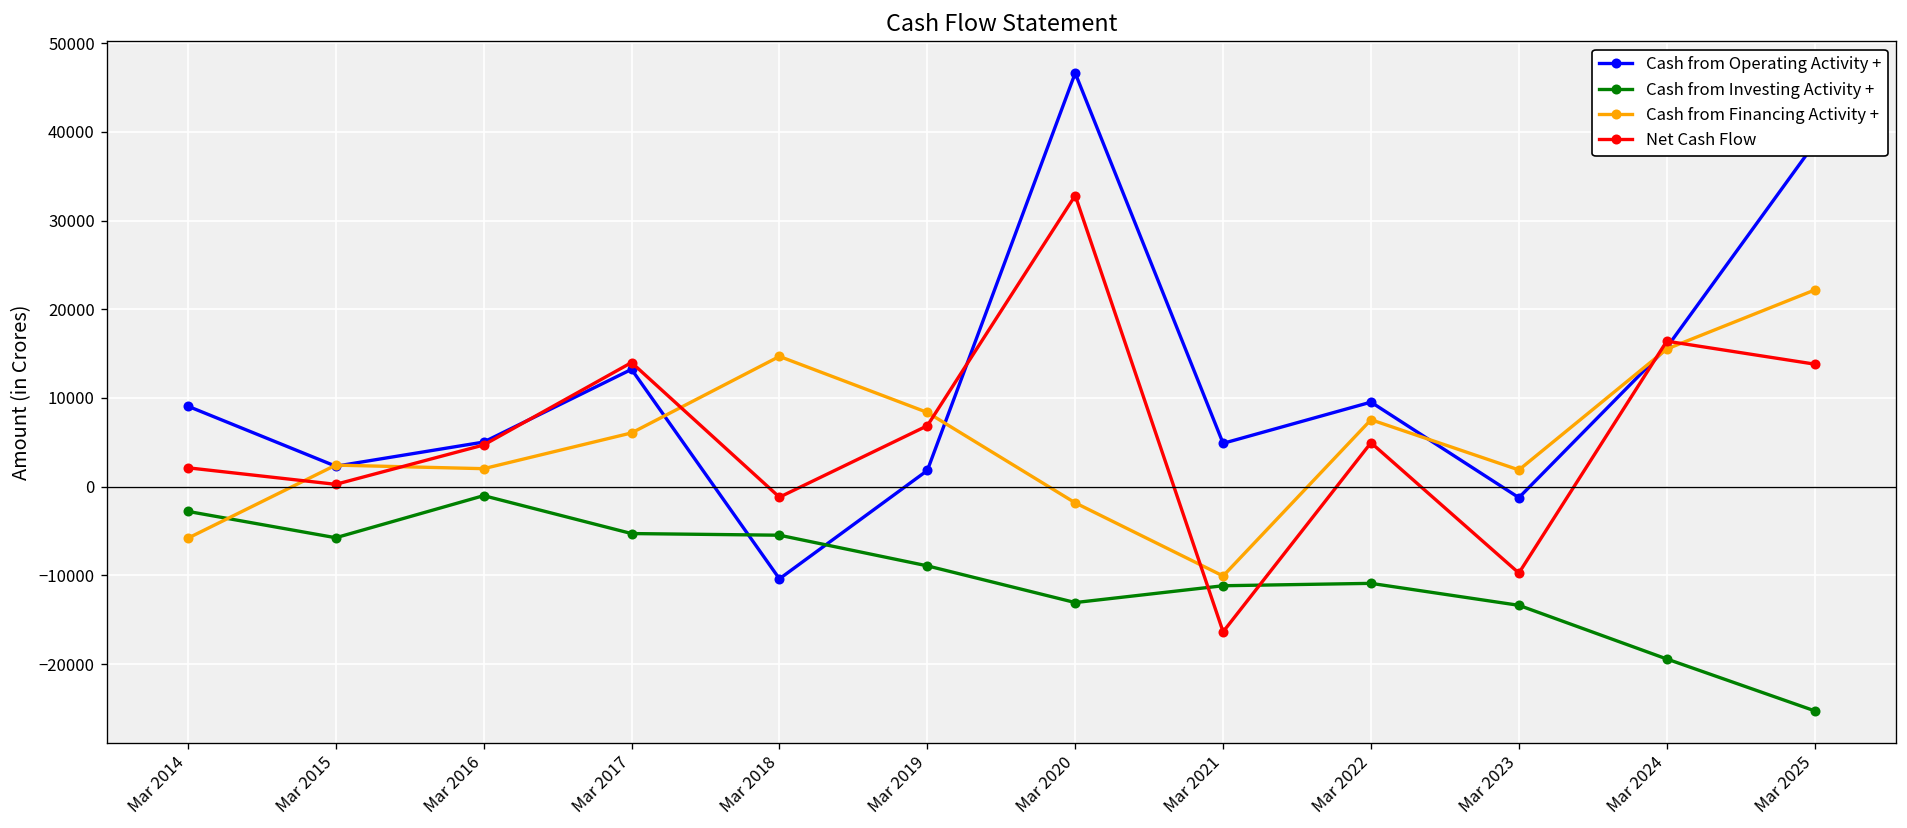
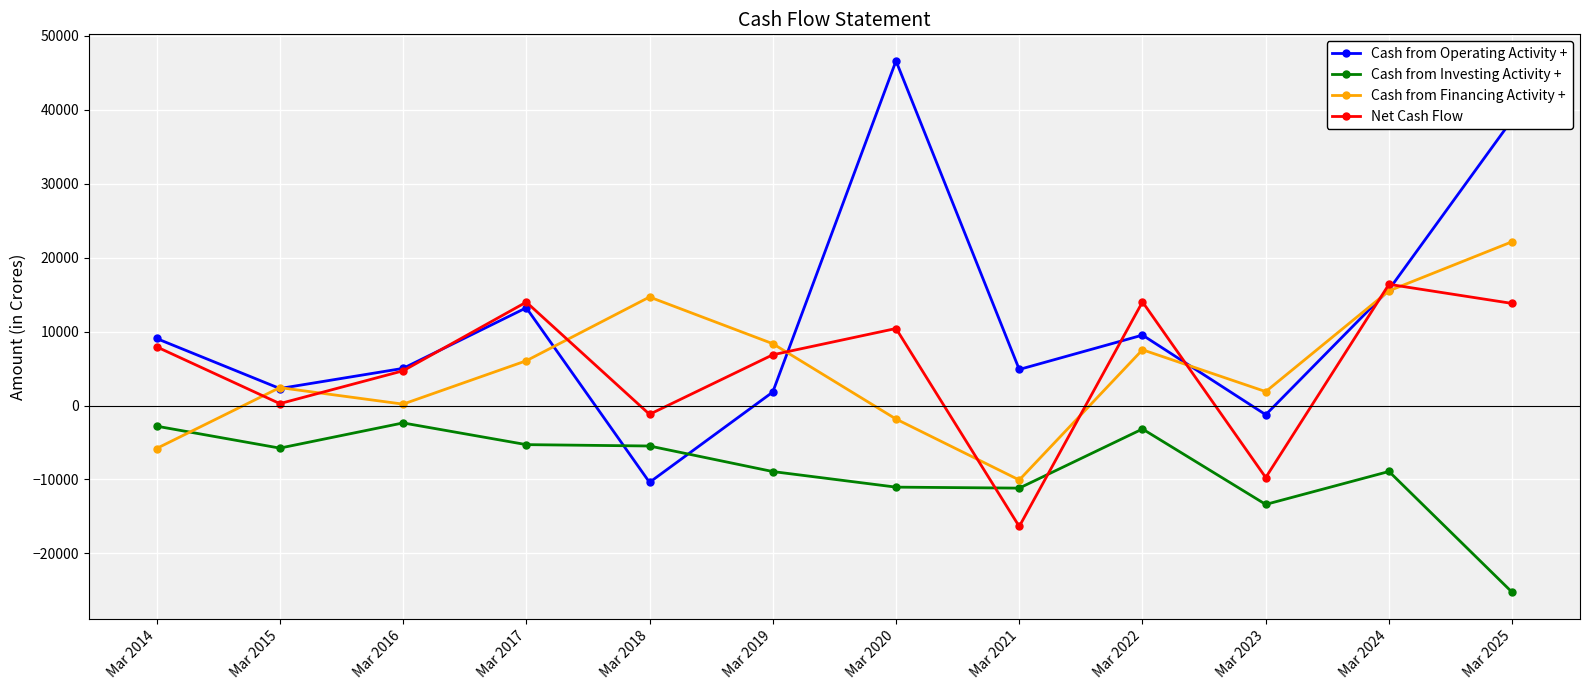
Net Cash Flow, Mar 2014: 2000 -> 8000
Cash from Investing Activity +, Mar 2016: -1000 -> -2000
Cash from Financing Activity +, Mar 2016: 2000 -> 0
Cash from Investing Activity +, Mar 2020: -13000 -> -11000
Net Cash Flow, Mar 2020: 33000 -> 10000
Cash from Investing Activity +, Mar 2022: -11000 -> -3000
Net Cash Flow, Mar 2022: 5000 -> 14000
Cash from Investing Activity +, Mar 2024: -19000 -> -9000
